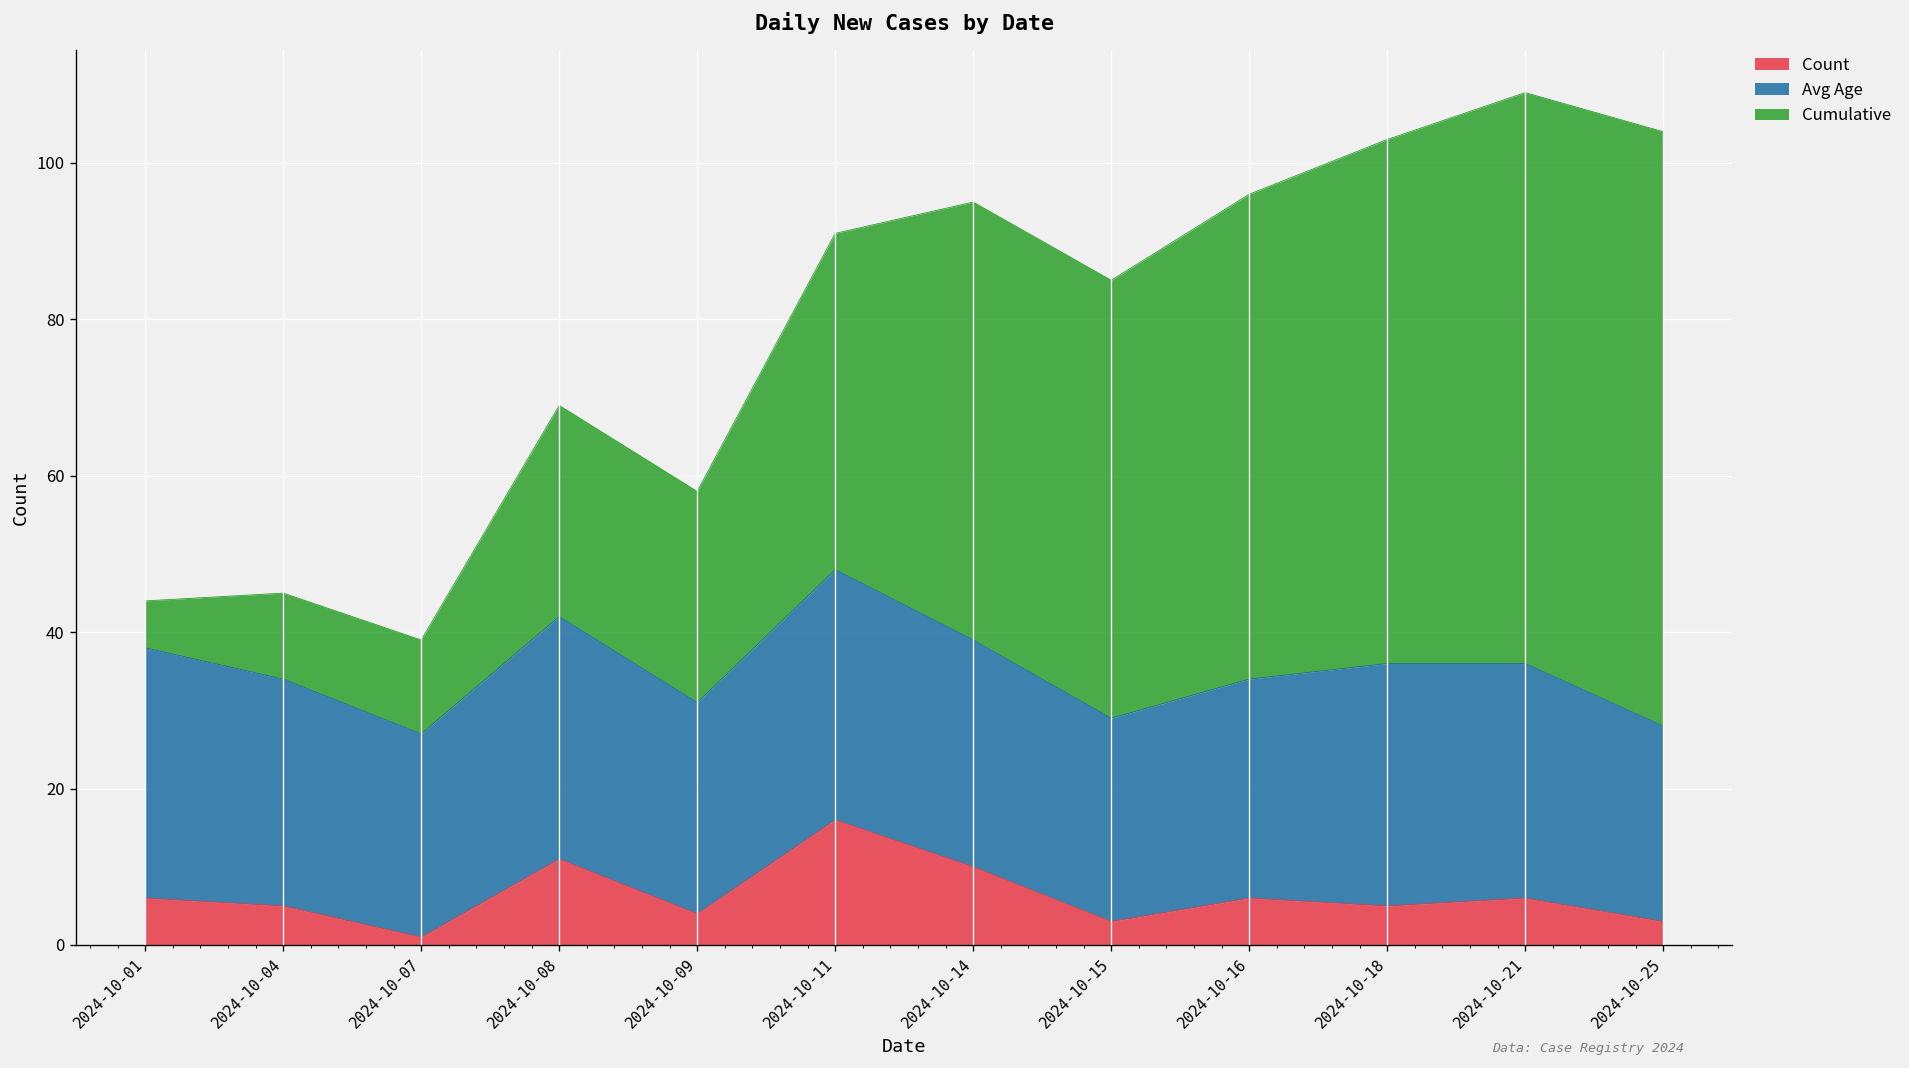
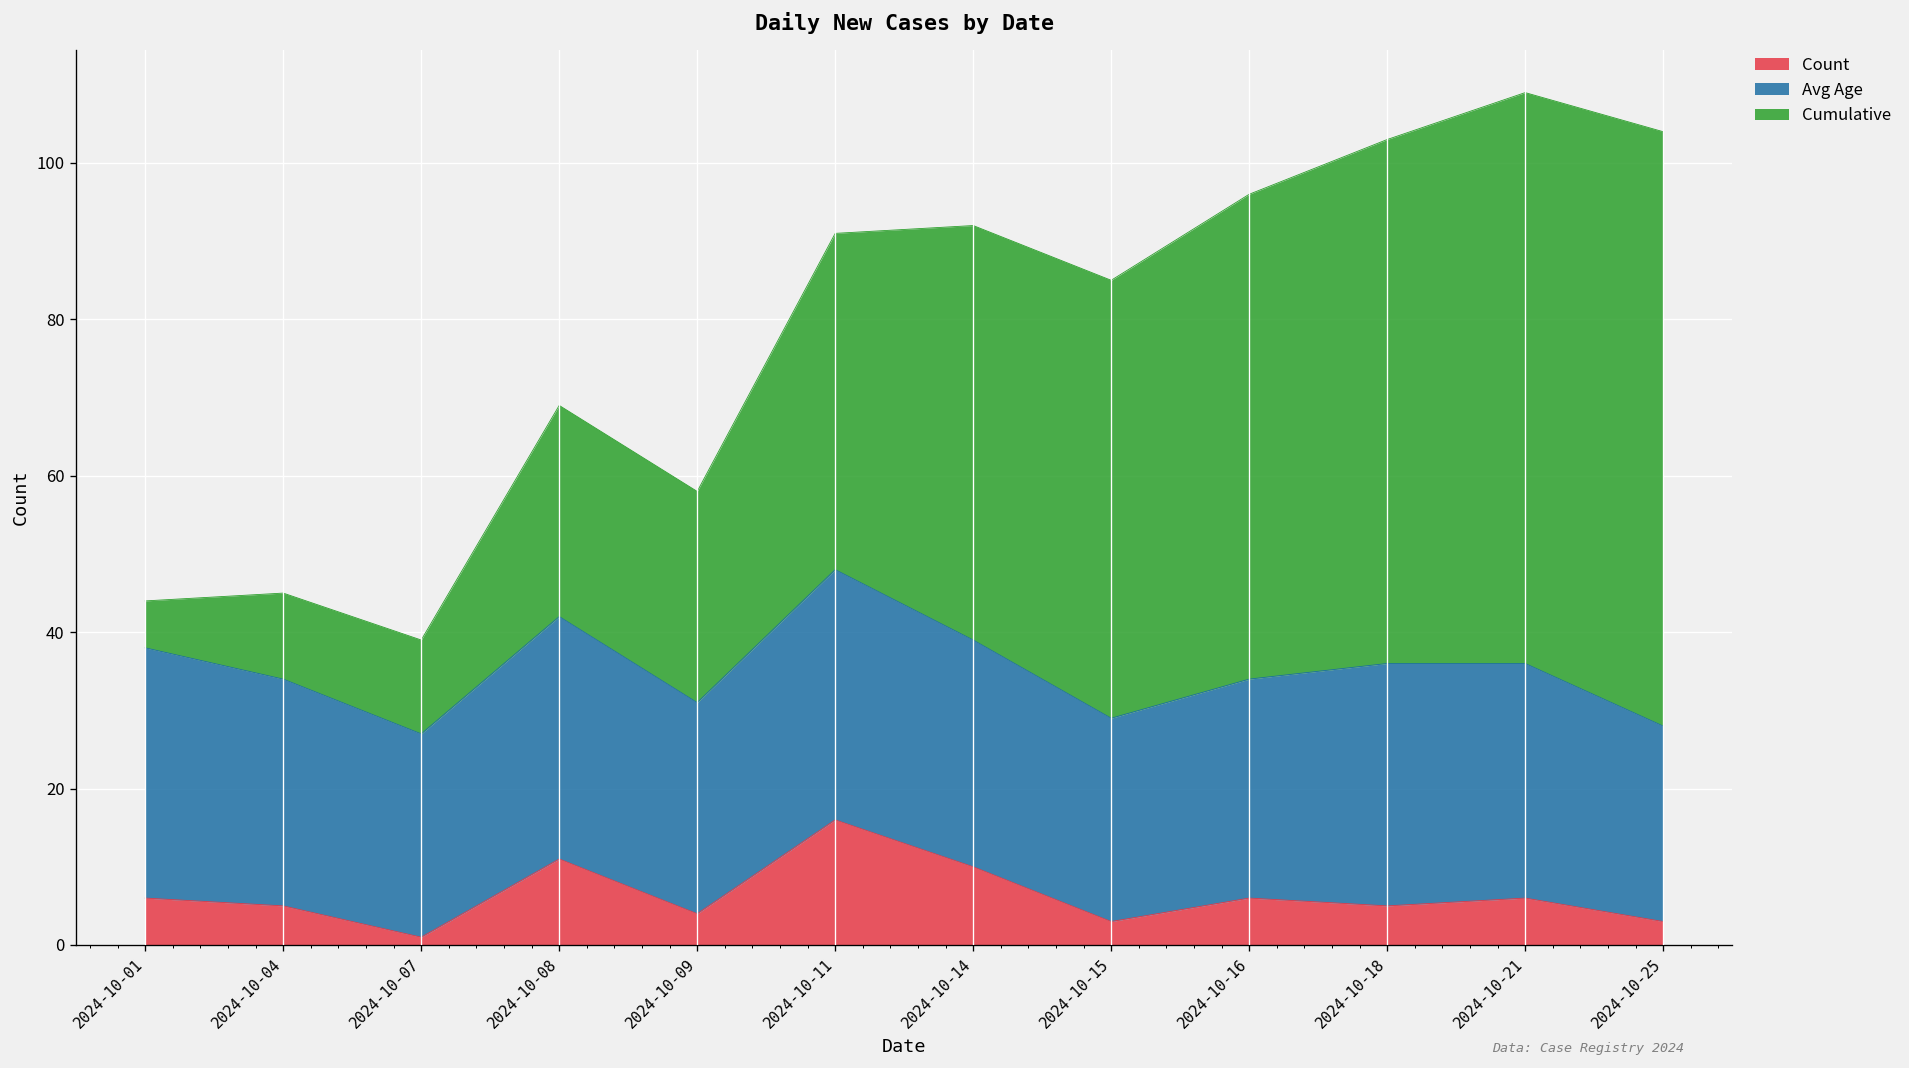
Cumulative, 2024-10-14: 56 -> 53
